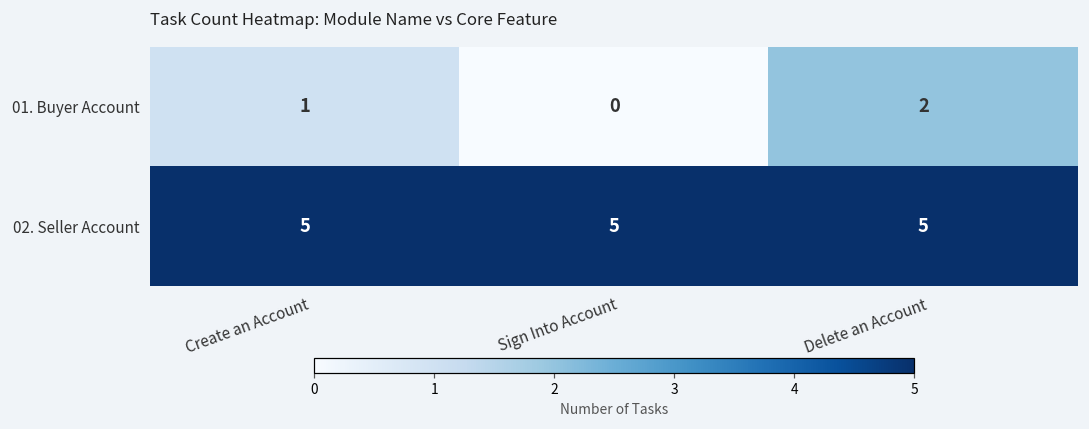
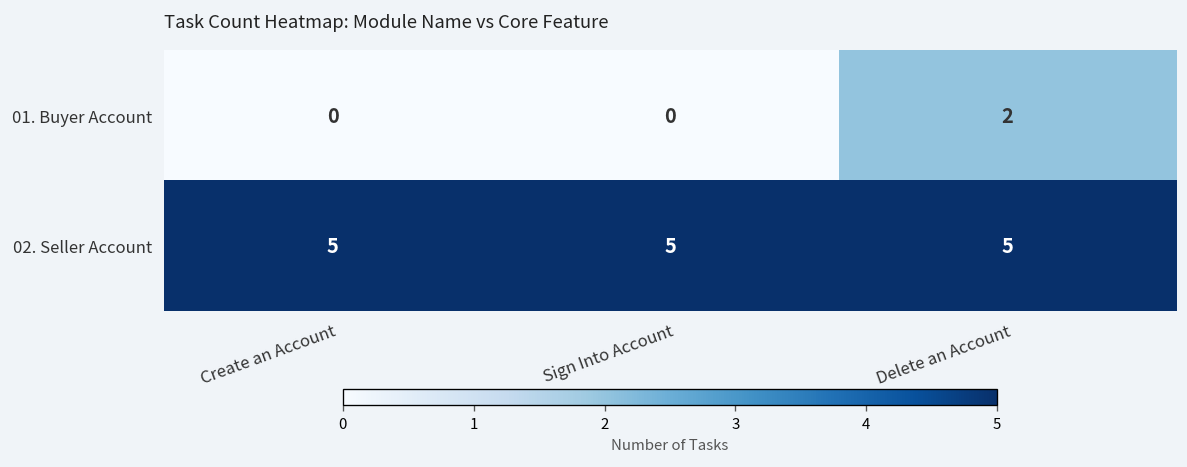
01. Buyer Account, Create an Account: 1 -> 0
